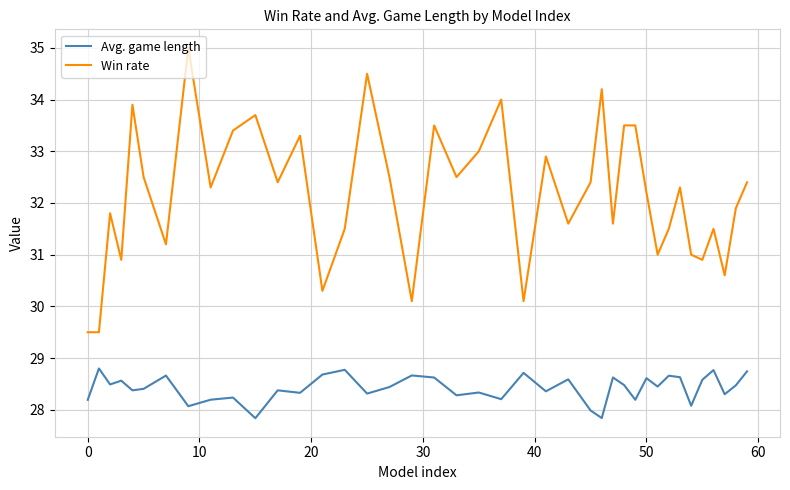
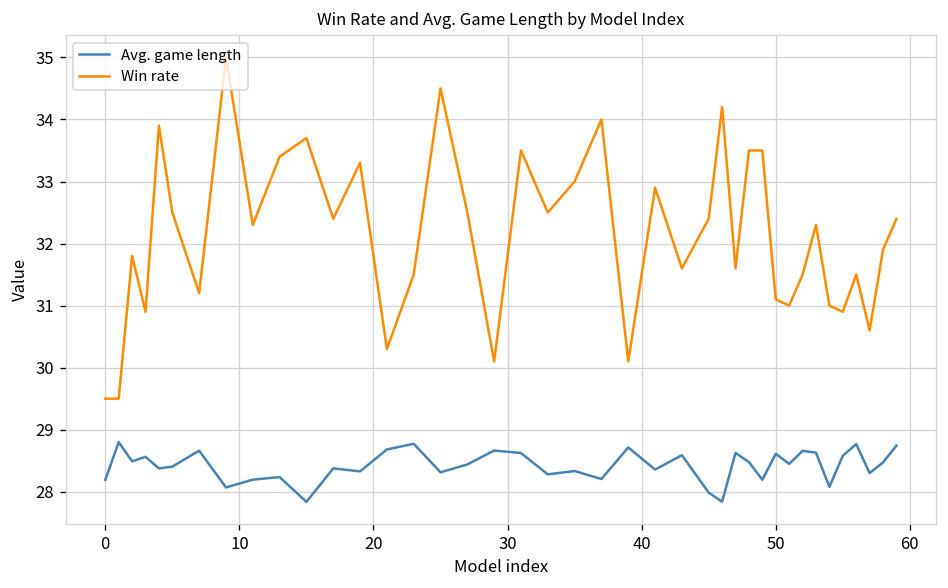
Win rate, 50: 32.2 -> 31.1
